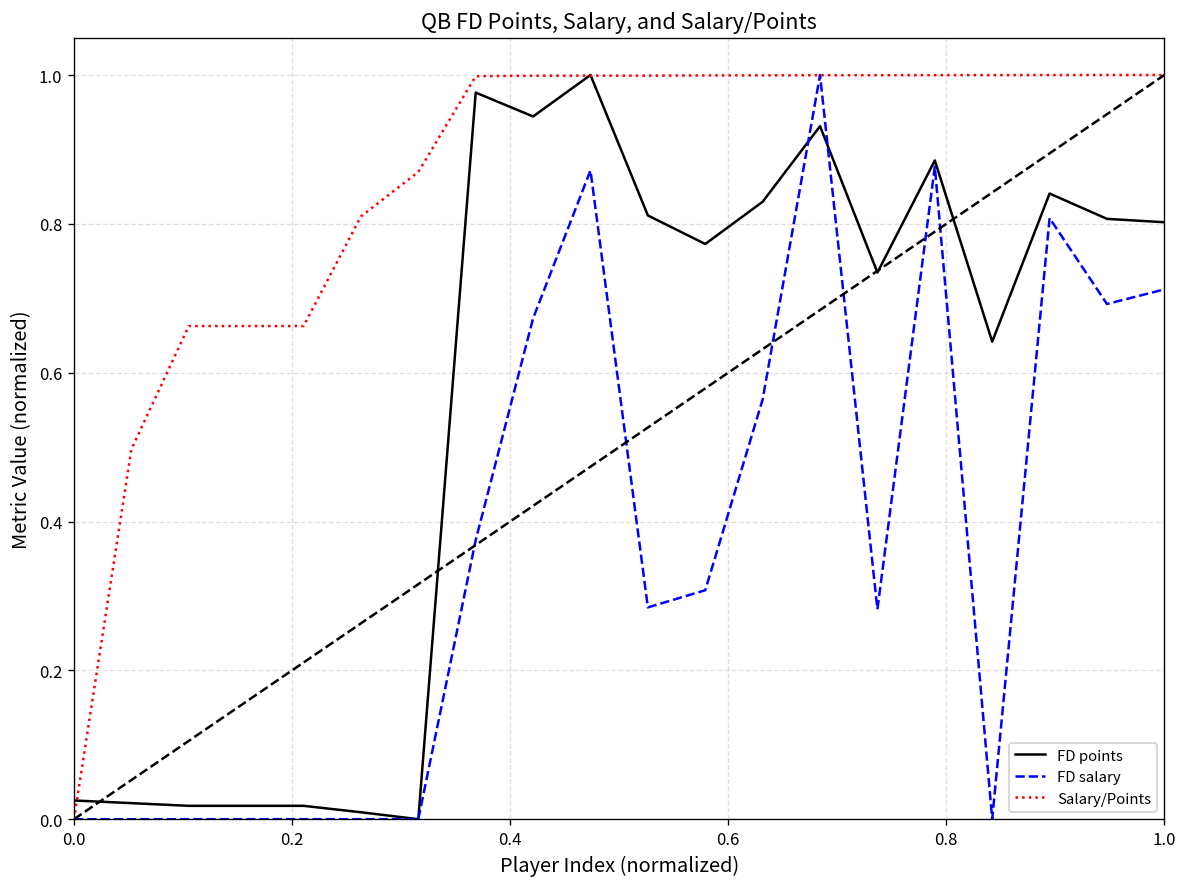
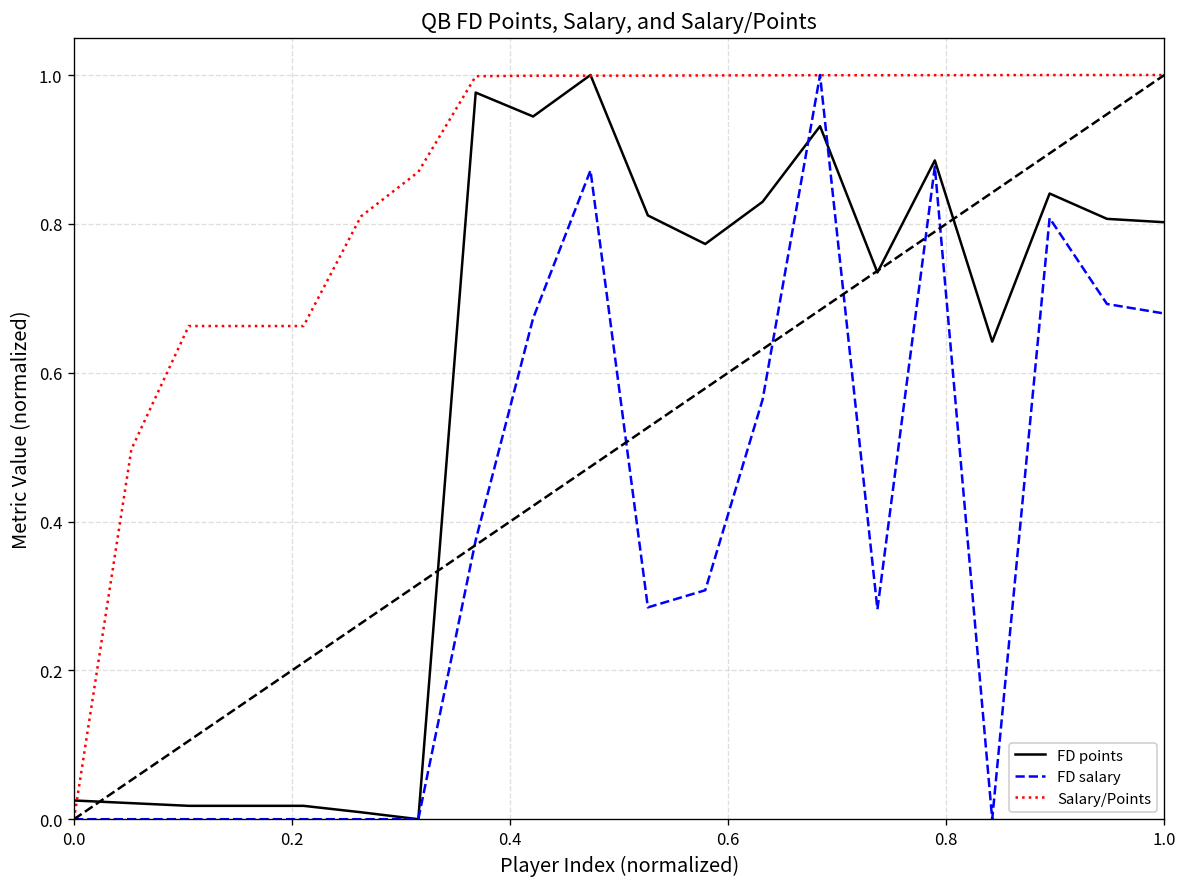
FD salary, 1.0: 0.71 -> 0.68
